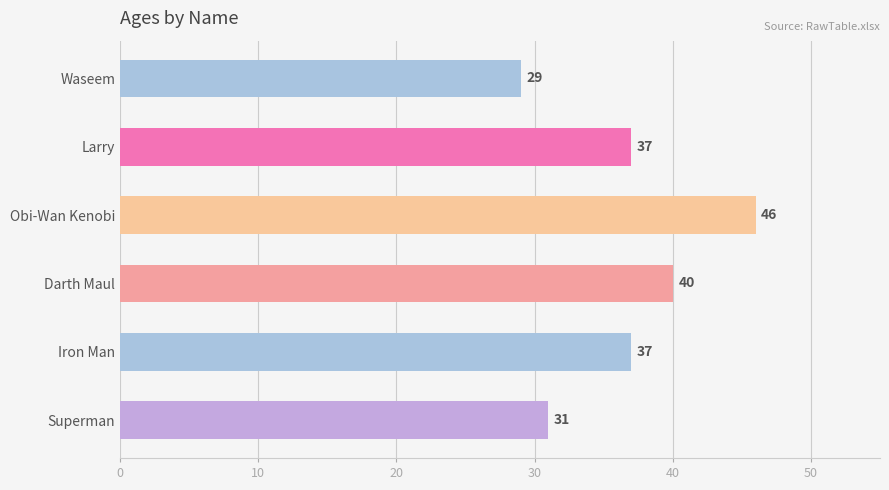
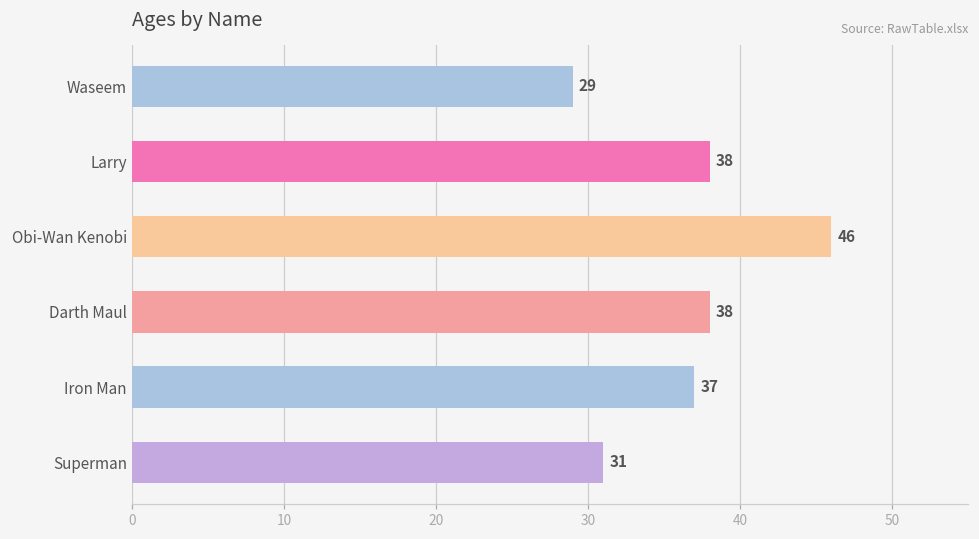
Larry: 37 -> 38
Darth Maul: 40 -> 38
